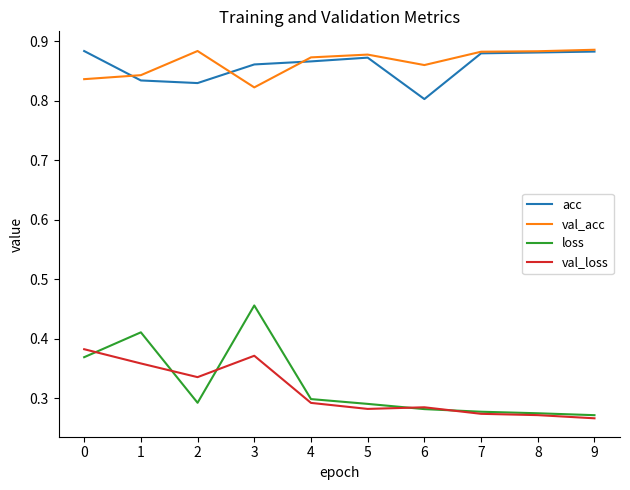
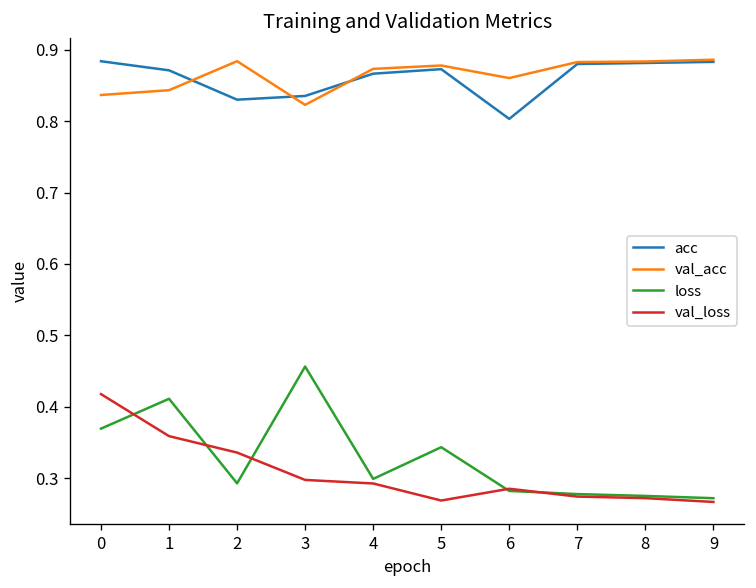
val_loss, 0: 0.38 -> 0.42
acc, 1: 0.83 -> 0.87
acc, 3: 0.86 -> 0.84
val_loss, 3: 0.37 -> 0.30
loss, 5: 0.29 -> 0.34
val_loss, 5: 0.28 -> 0.27
